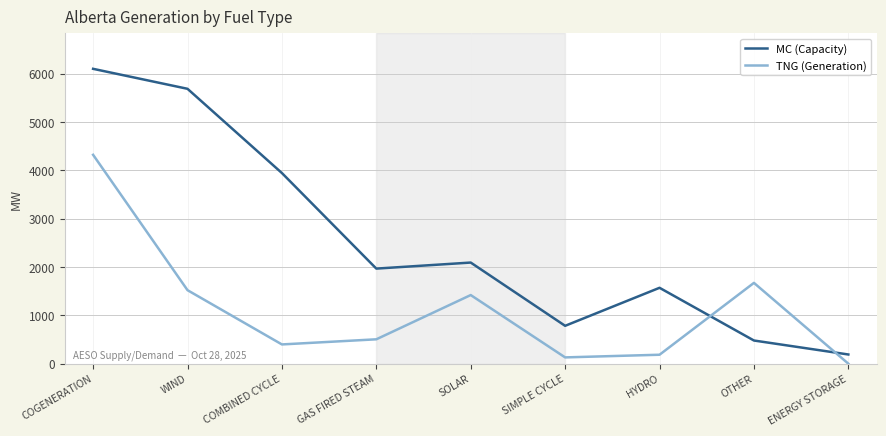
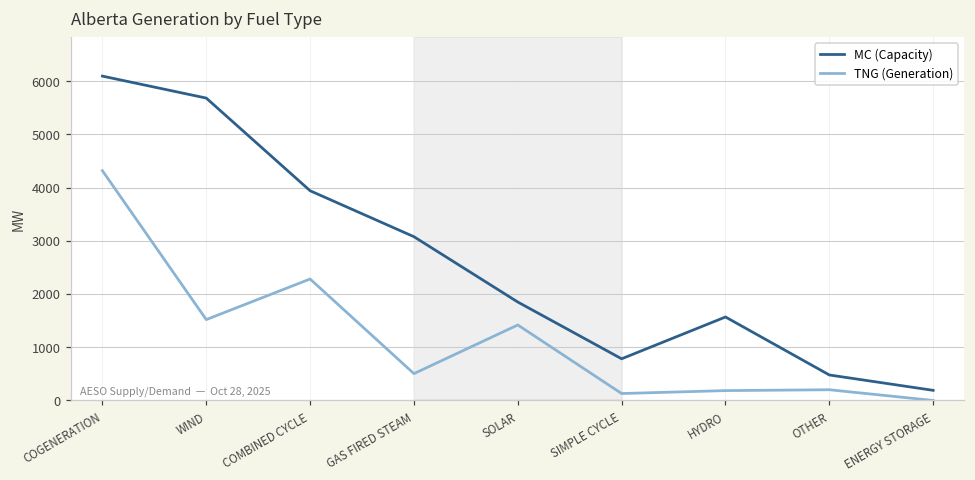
TNG (Generation), COMBINED CYCLE: 400 -> 2300
MC (Capacity), GAS FIRED STEAM: 2000 -> 3100
MC (Capacity), SOLAR: 2100 -> 1900
TNG (Generation), OTHER: 1700 -> 200
